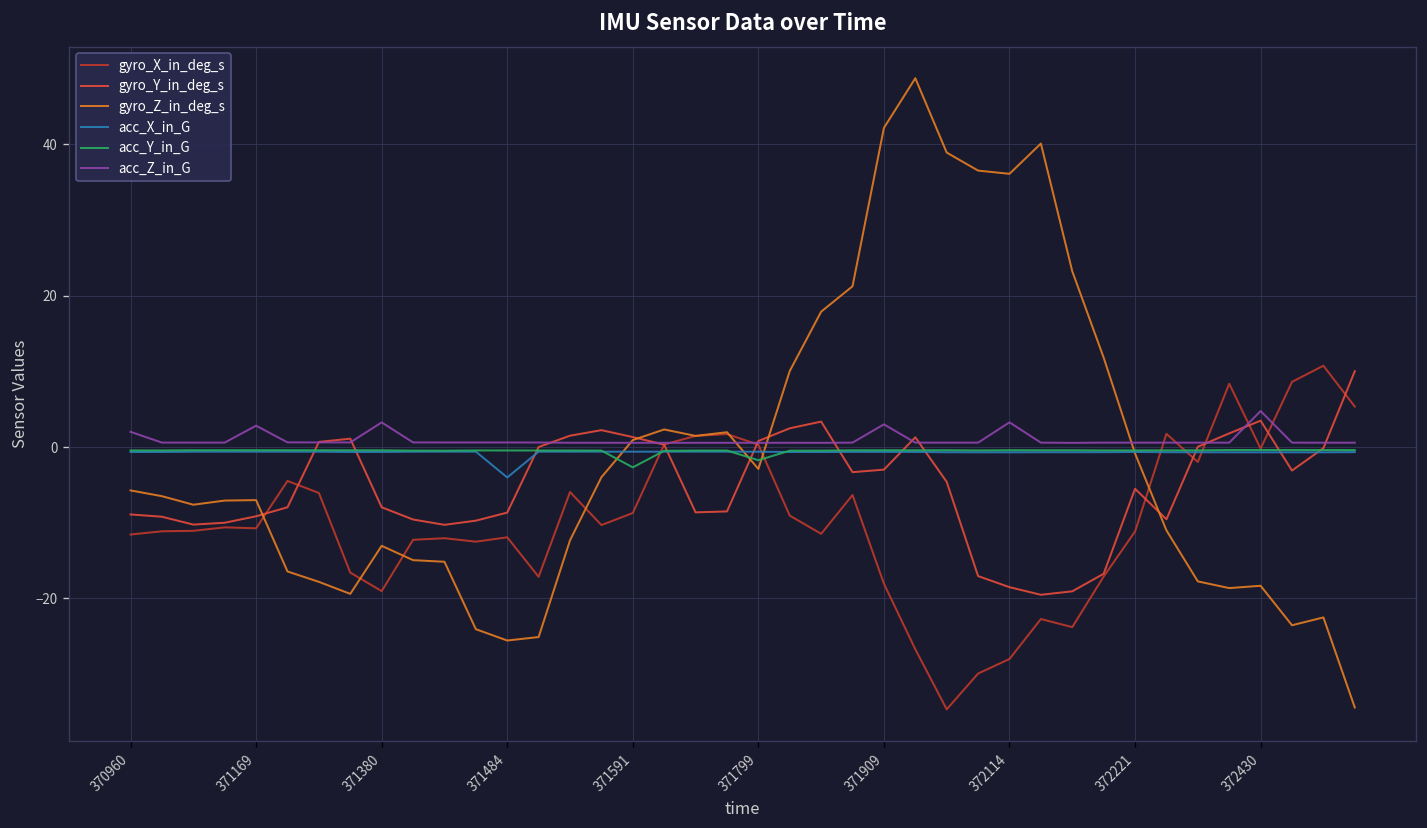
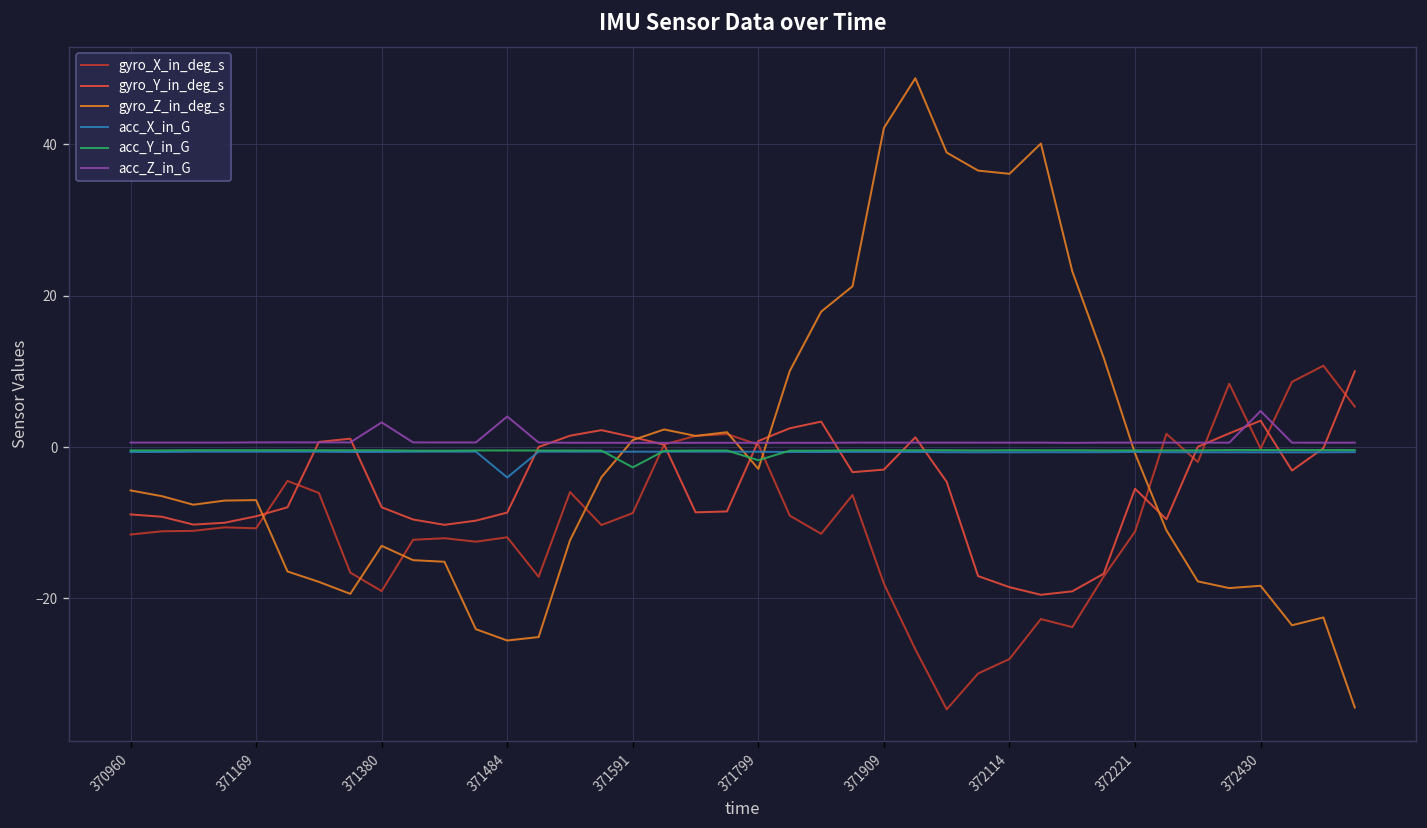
acc_Z_in_G, 370960: 2 -> 1
acc_Z_in_G, 371169: 3 -> 1
acc_Z_in_G, 371484: 1 -> 4
acc_Z_in_G, 371909: 3 -> 1
acc_Z_in_G, 372114: 3 -> 1
